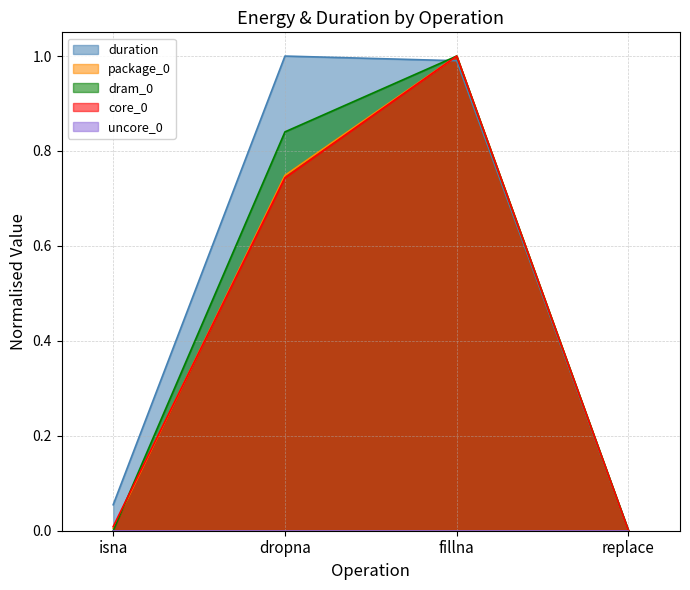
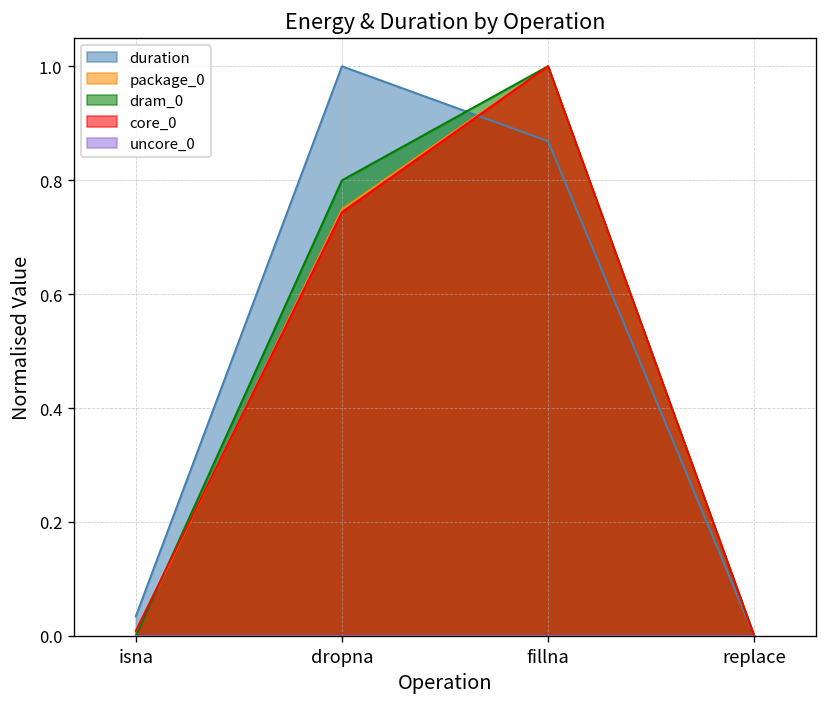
duration, isna: 0.05 -> 0.03
dram_0, dropna: 0.84 -> 0.80
duration, fillna: 0.99 -> 0.87
